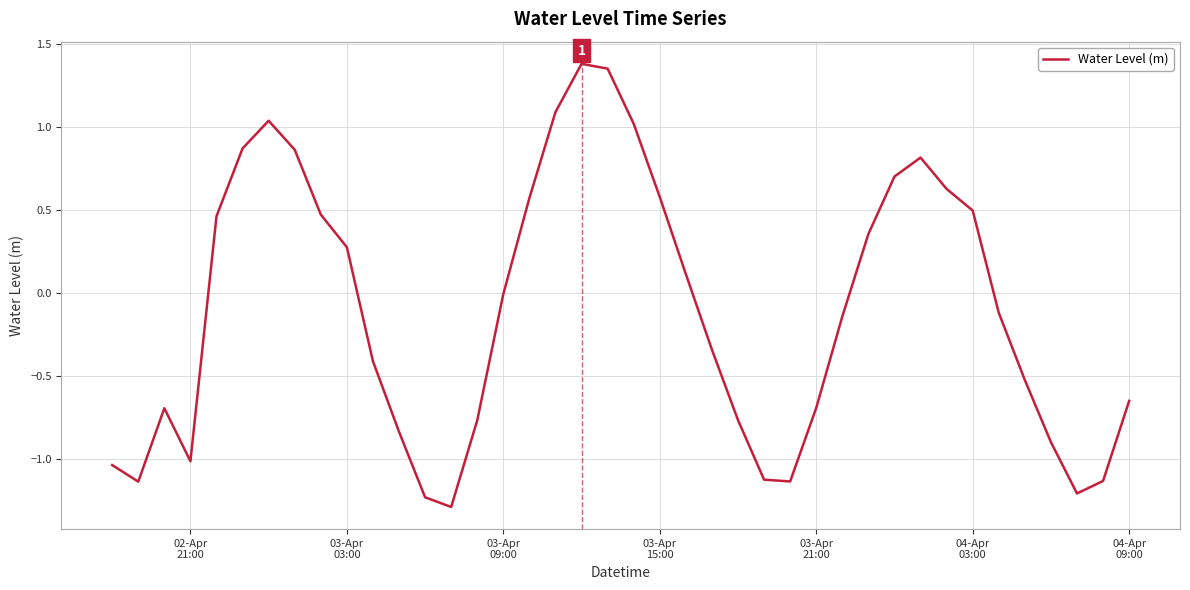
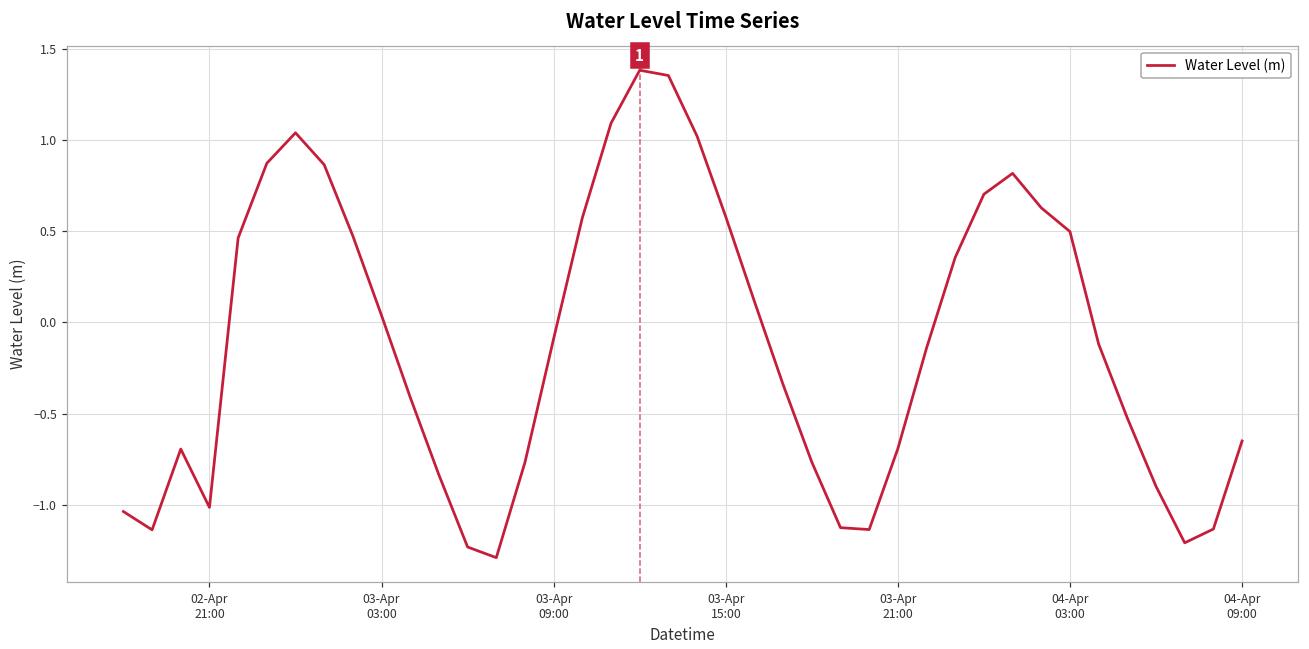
03-Apr 03:00: 0.28 -> 0.04
03-Apr 09:00: -0.01 -> -0.09
